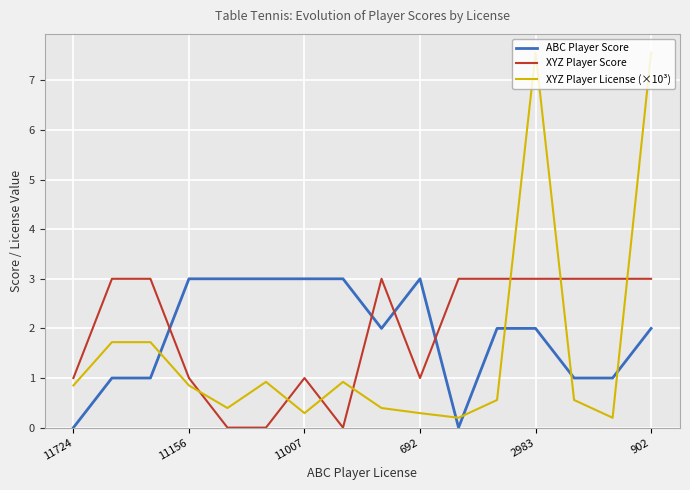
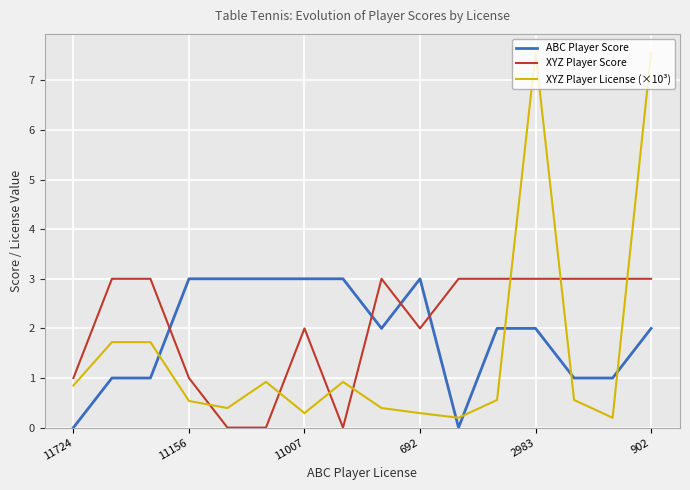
XYZ Player License (×10³), 11156: 0.9 -> 0.5
XYZ Player Score, 11007: 1 -> 2
XYZ Player Score, 692: 1 -> 2
